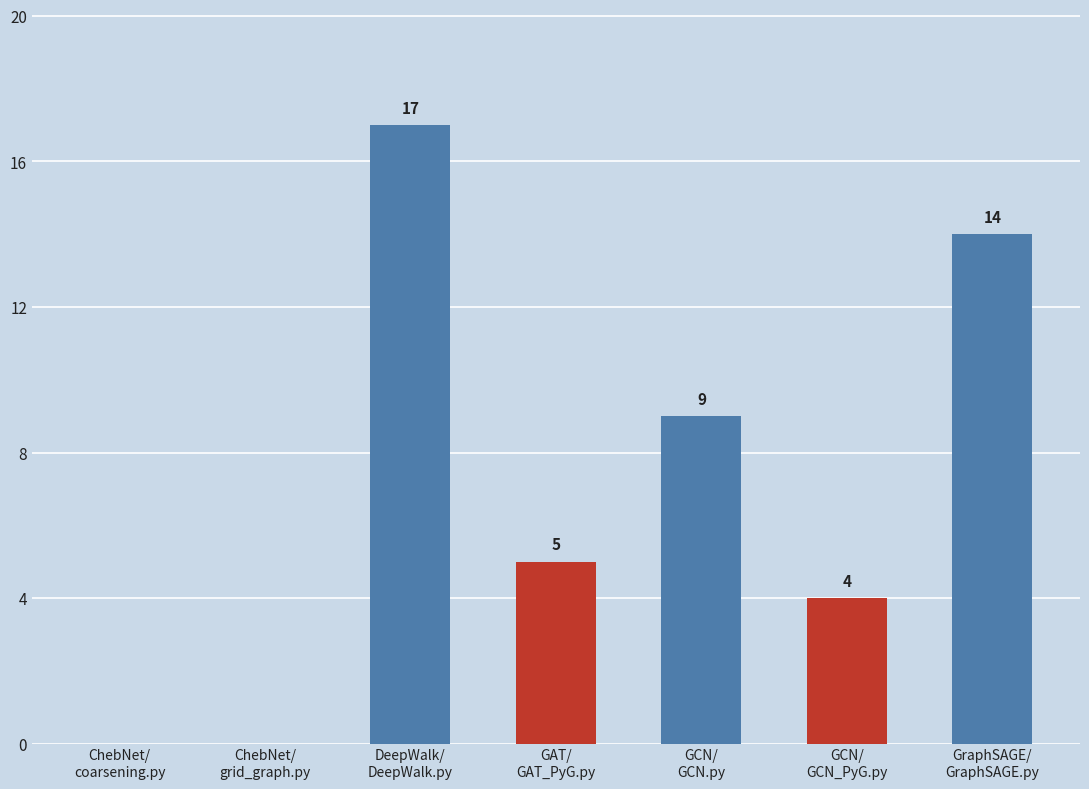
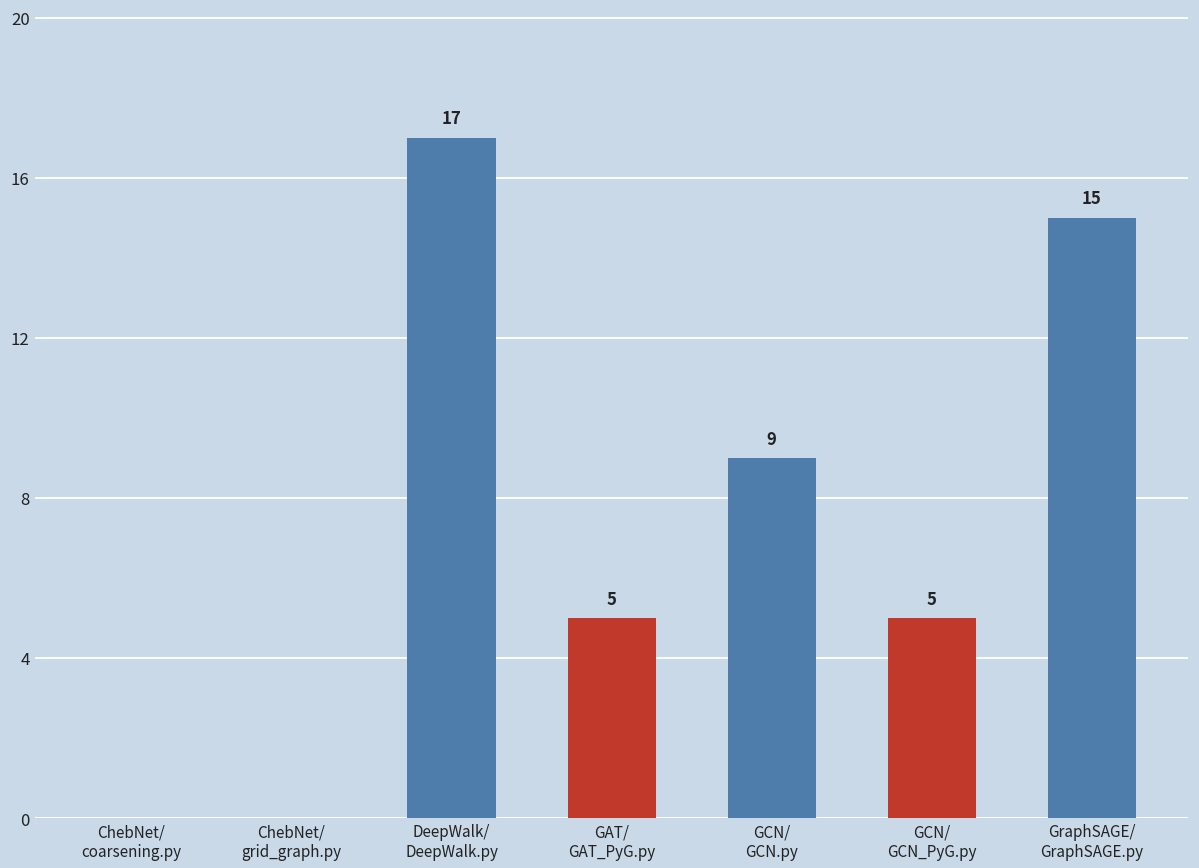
GCN/ GCN_PyG.py: 4 -> 5
GraphSAGE/ GraphSAGE.py: 14 -> 15
